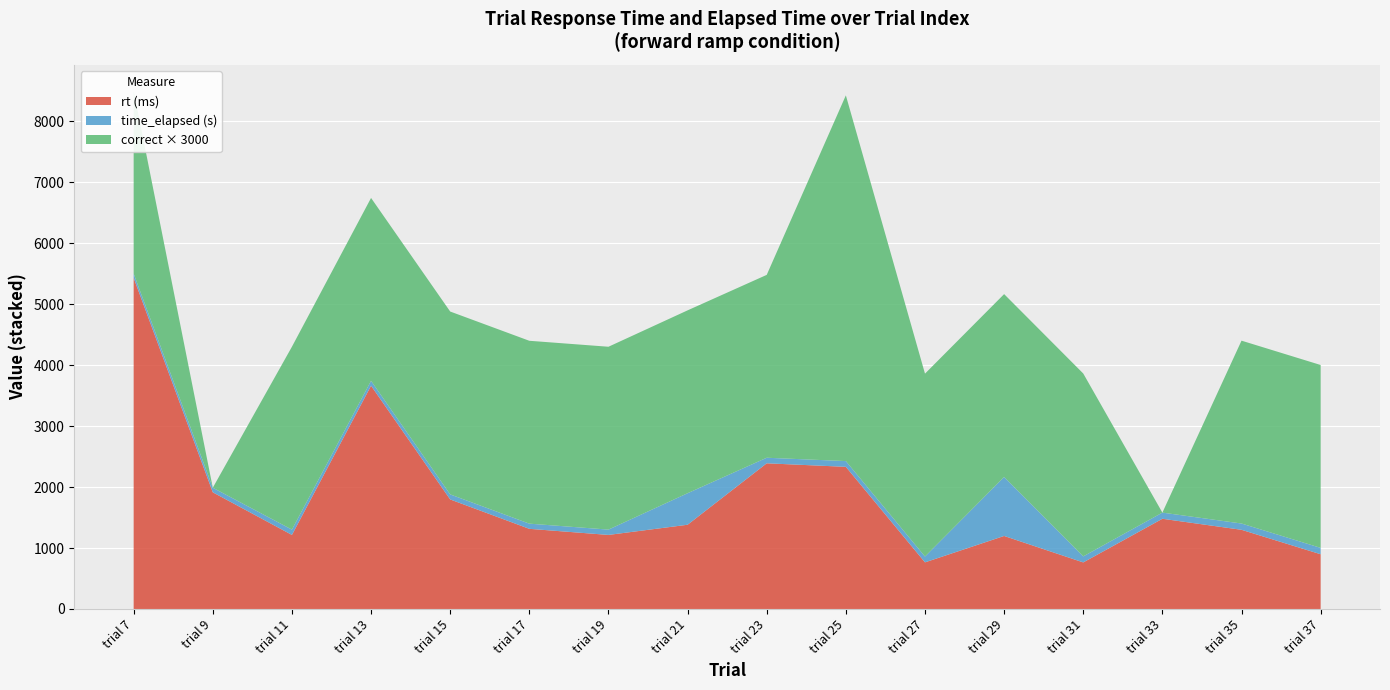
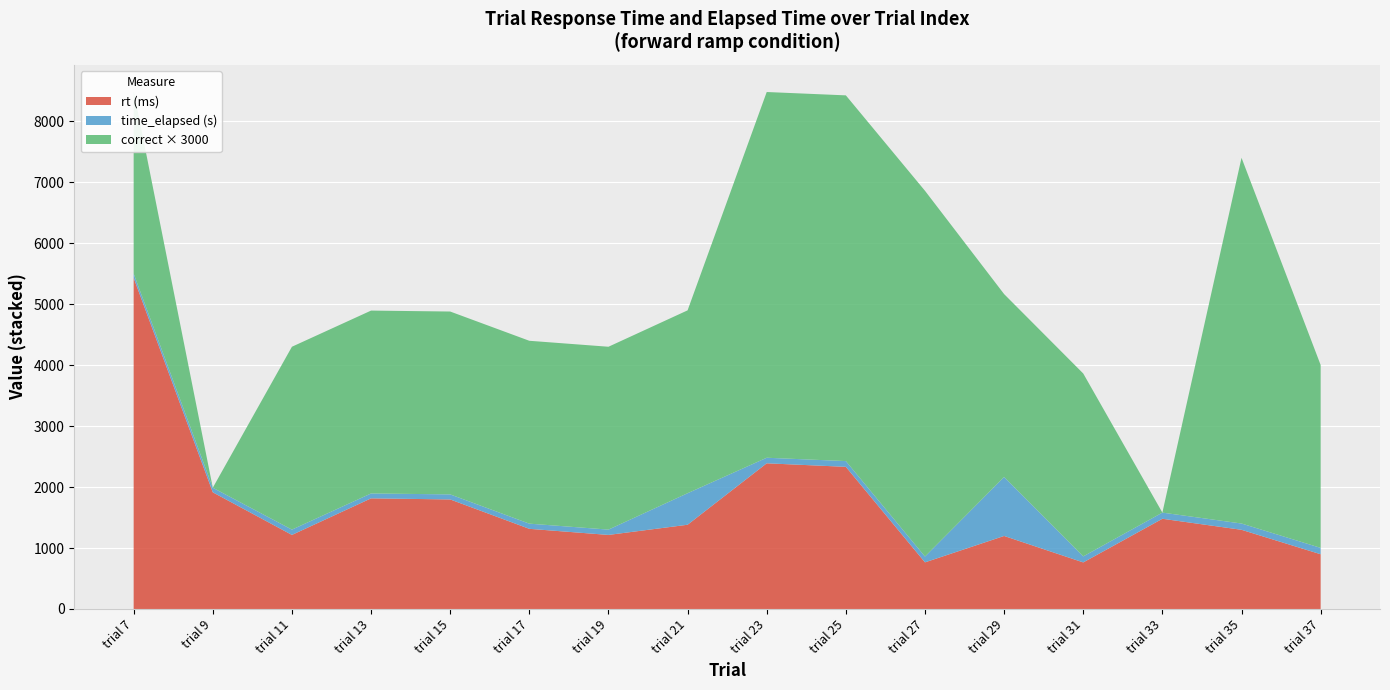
rt (ms), trial 13: 3700 -> 1800
correct × 3000, trial 23: 3000 -> 6000
correct × 3000, trial 27: 3000 -> 6000
correct × 3000, trial 35: 3000 -> 6000
